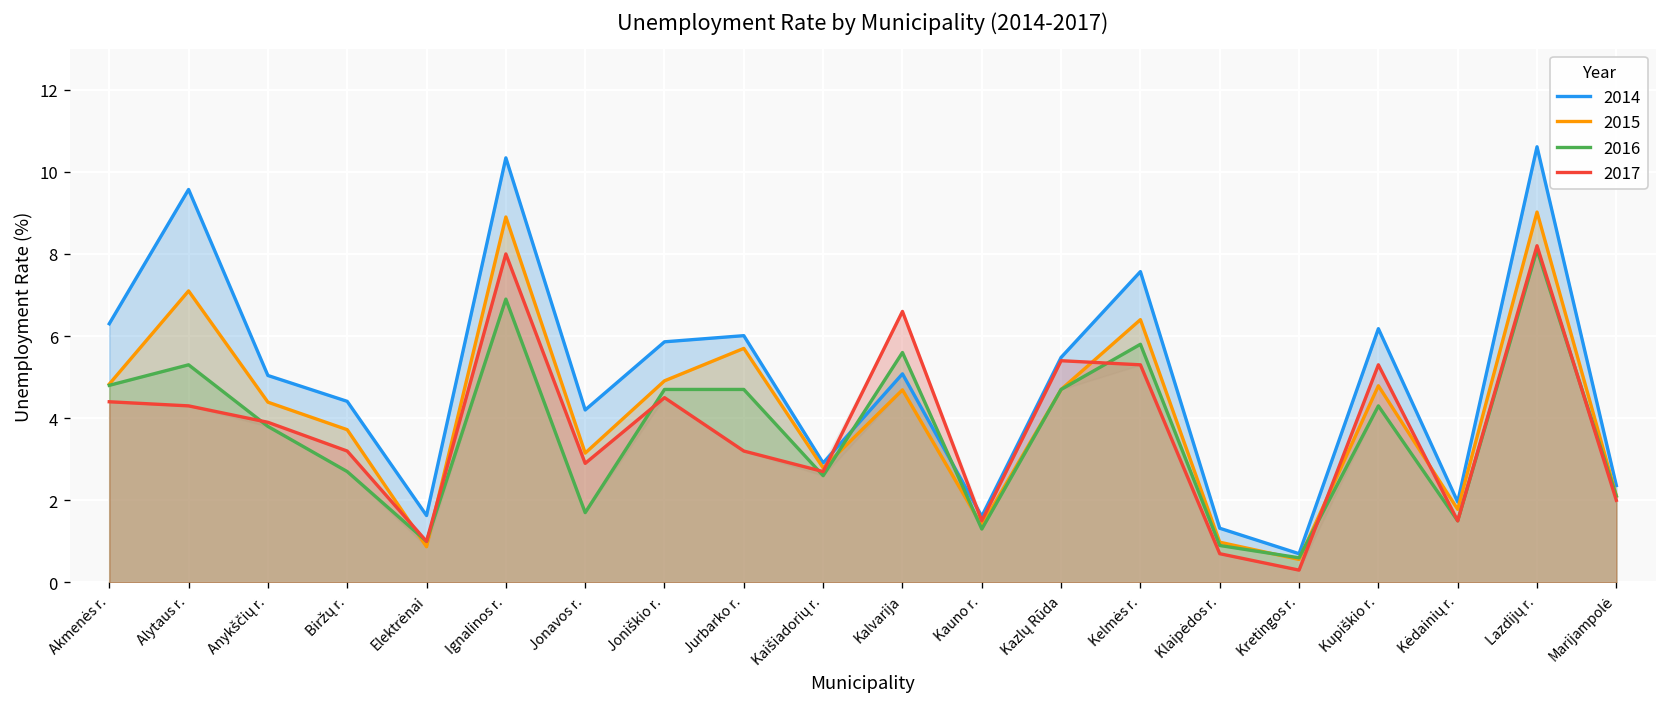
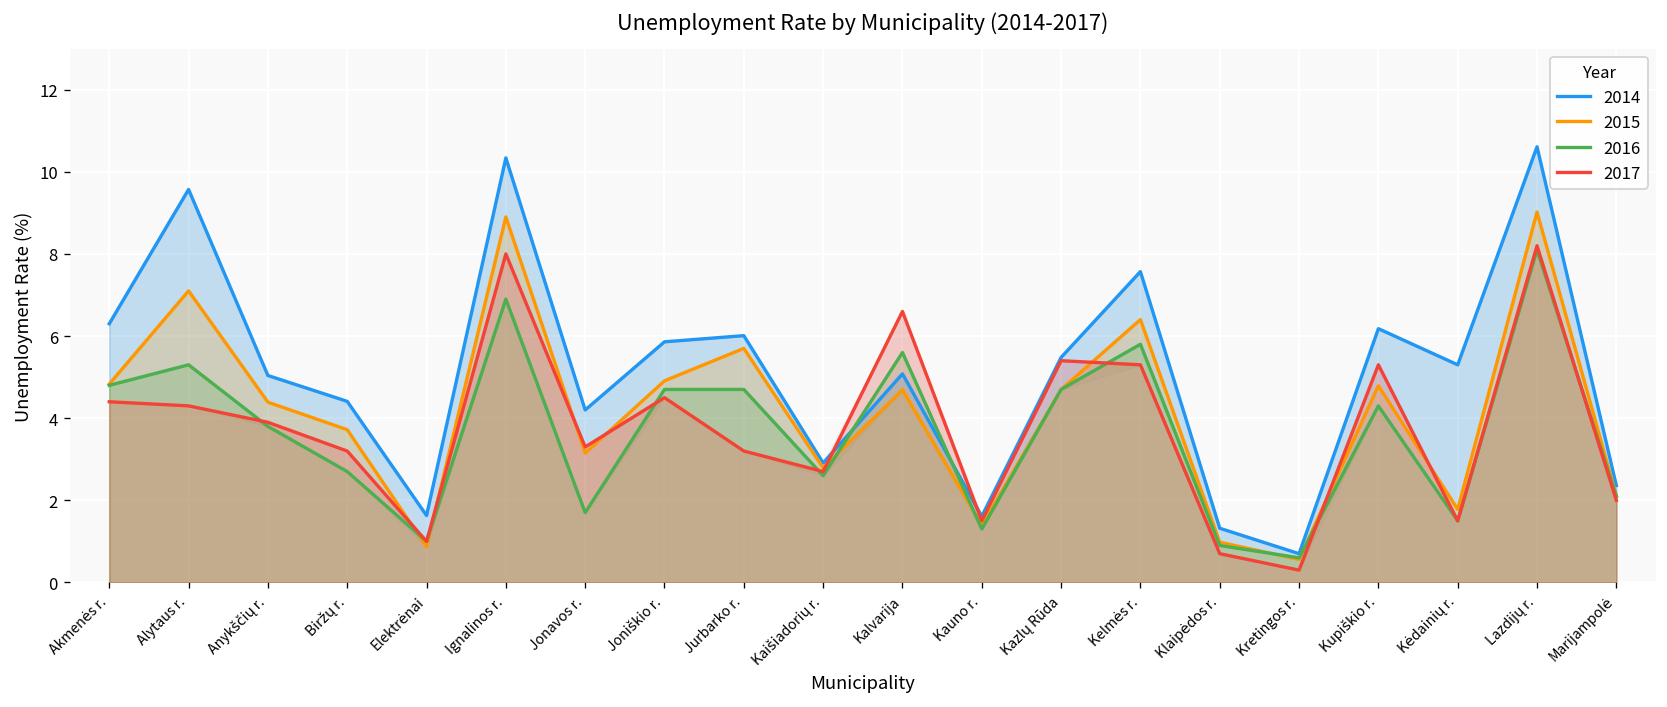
2017, Jonavos r.: 2.9 -> 3.3
2014, Kėdainių r.: 2.0 -> 5.3
